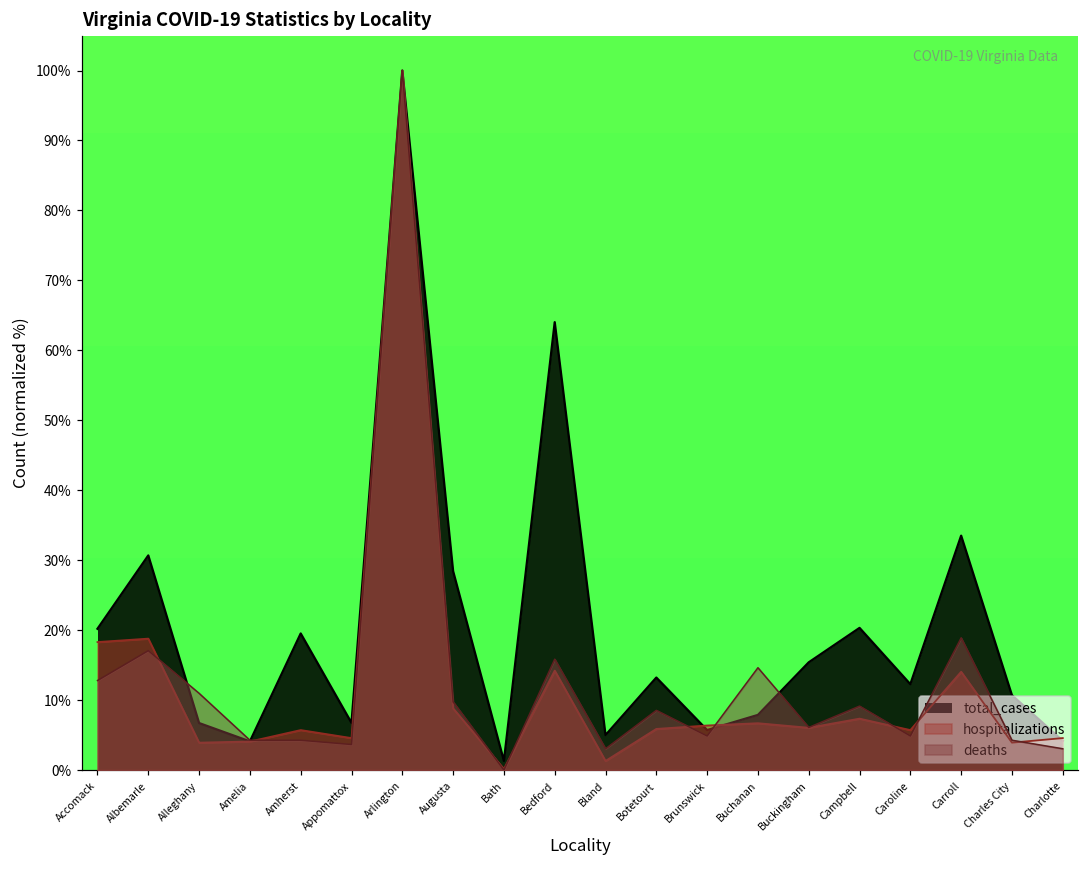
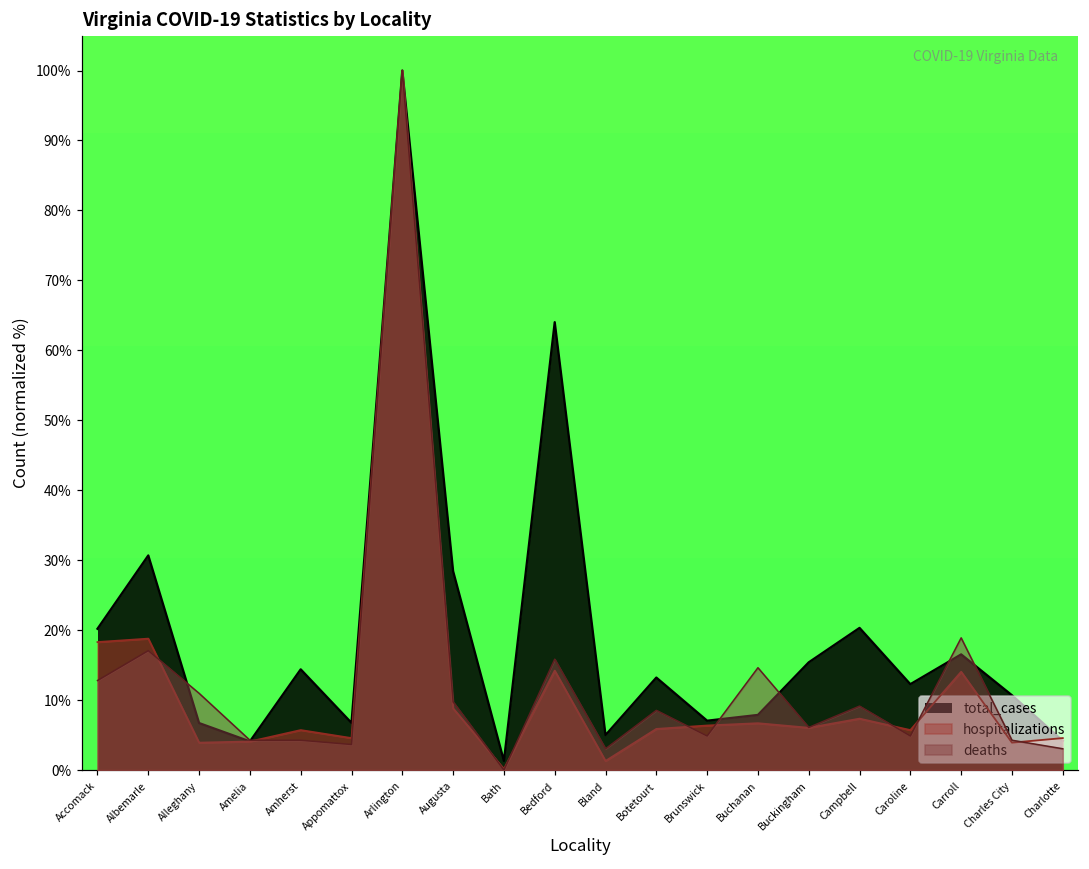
total_cases, Amherst: 20% -> 14%
total_cases, Brunswick: 6% -> 7%
total_cases, Carroll: 34% -> 17%
